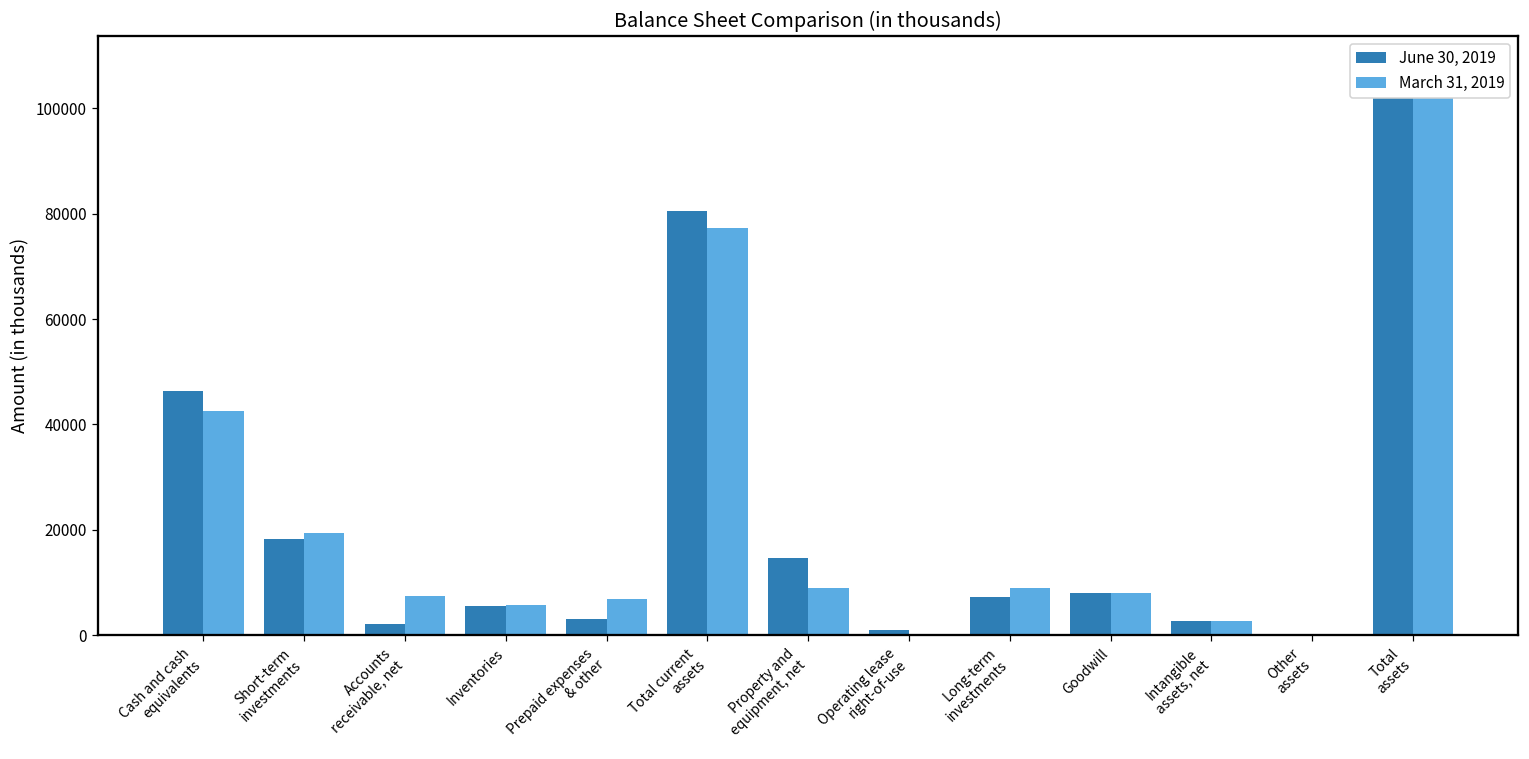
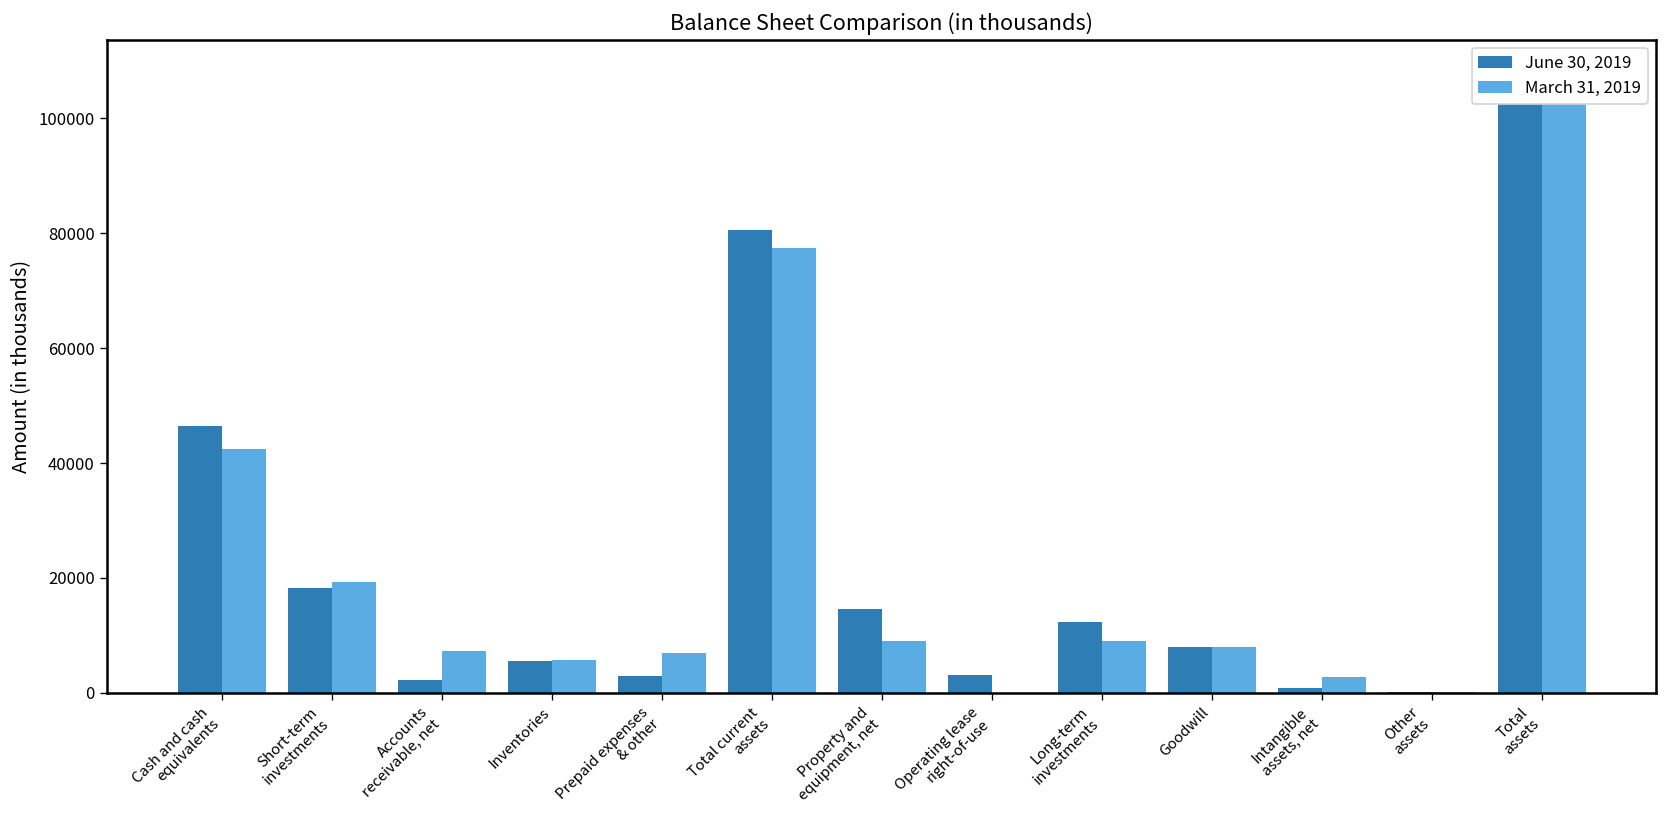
June 30, 2019, Operating lease right-of-use: 1000 -> 3000
June 30, 2019, Long-term investments: 7000 -> 12000
June 30, 2019, Intangible assets, net: 3000 -> 1000
